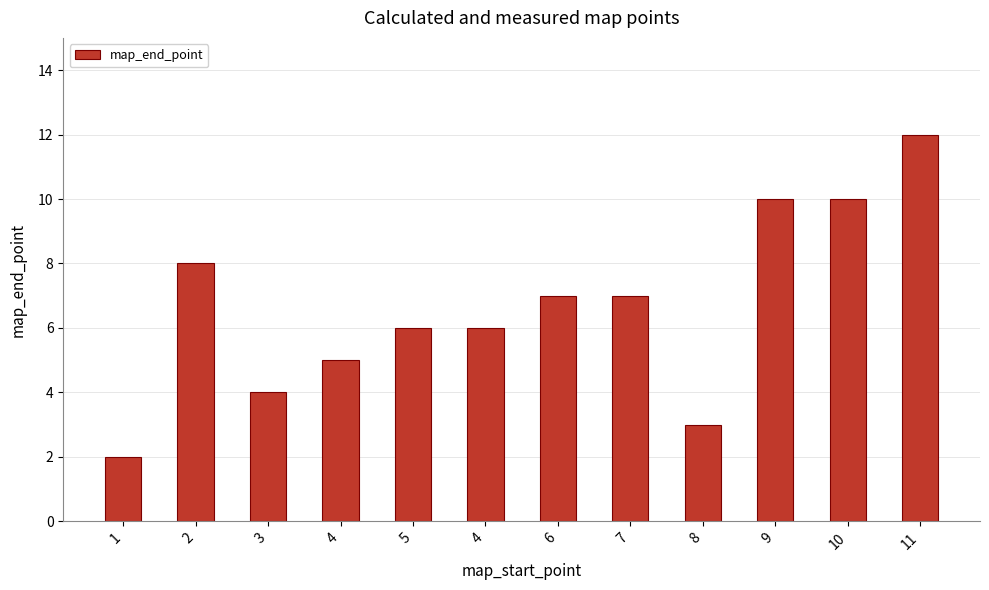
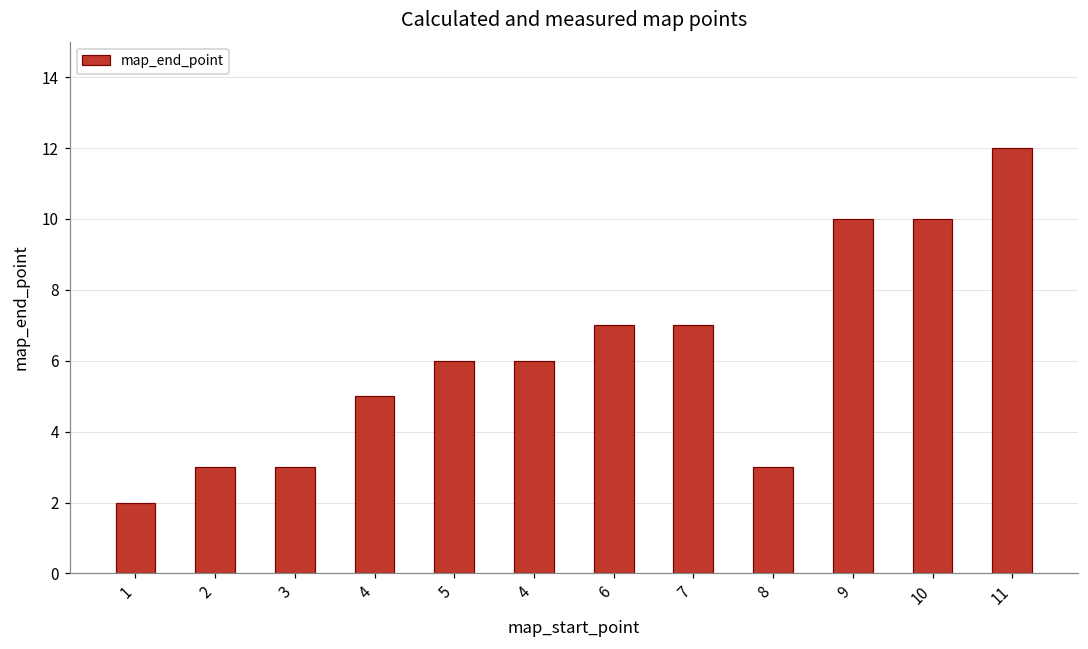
2: 8 -> 3
3: 4 -> 3
